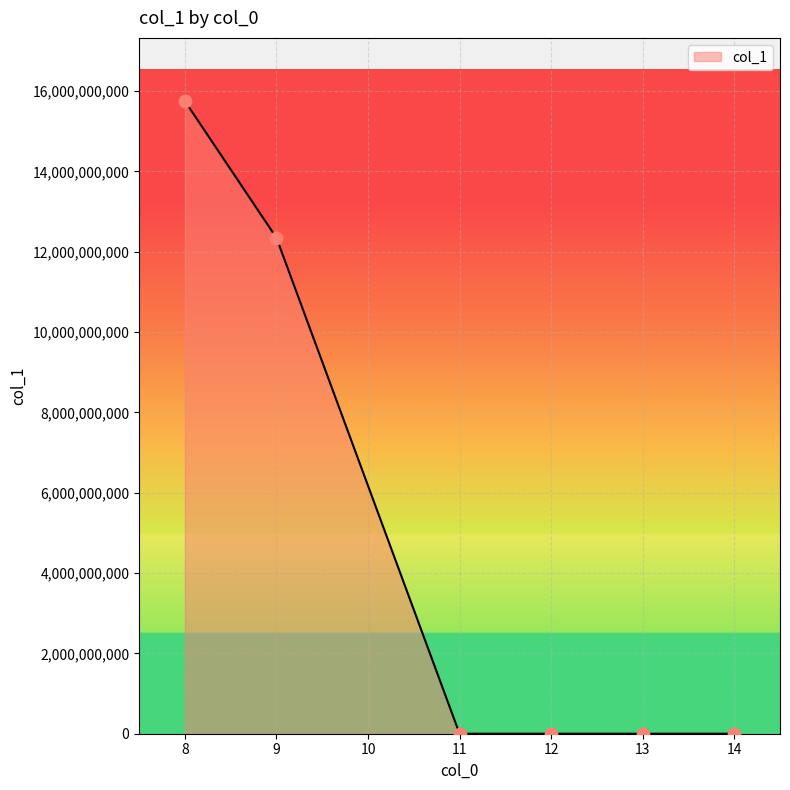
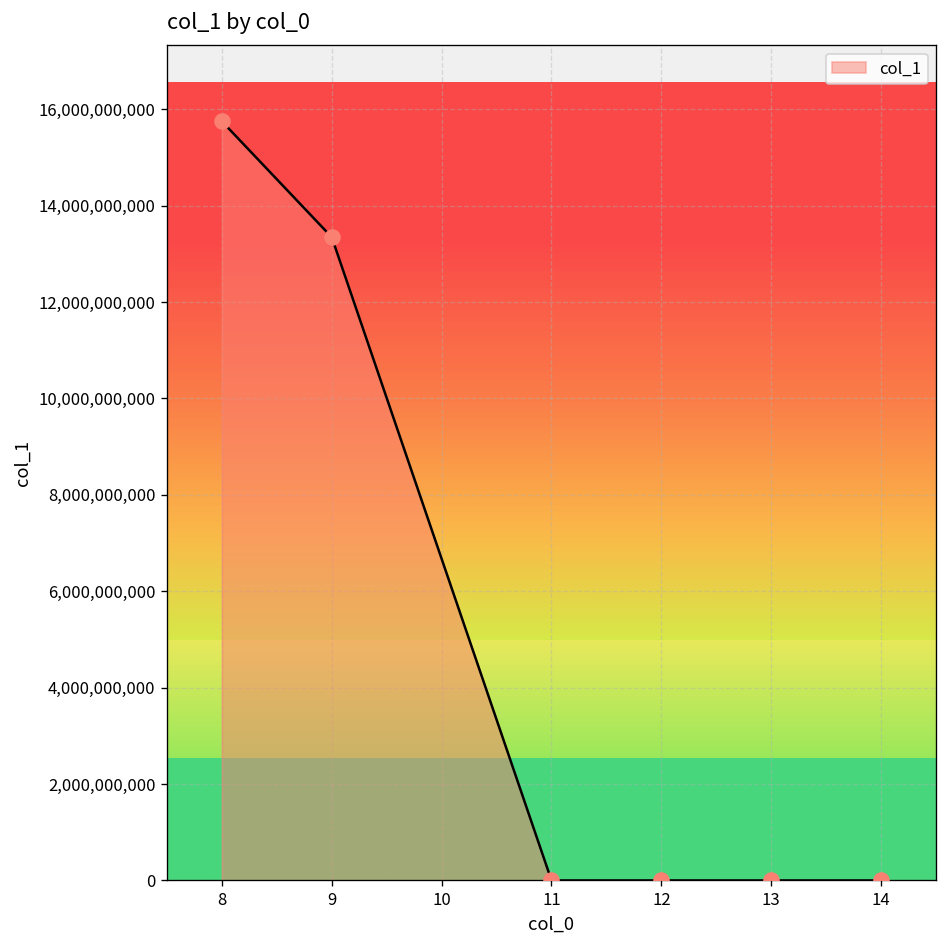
9: 12,300,000,000 -> 13,300,000,000
